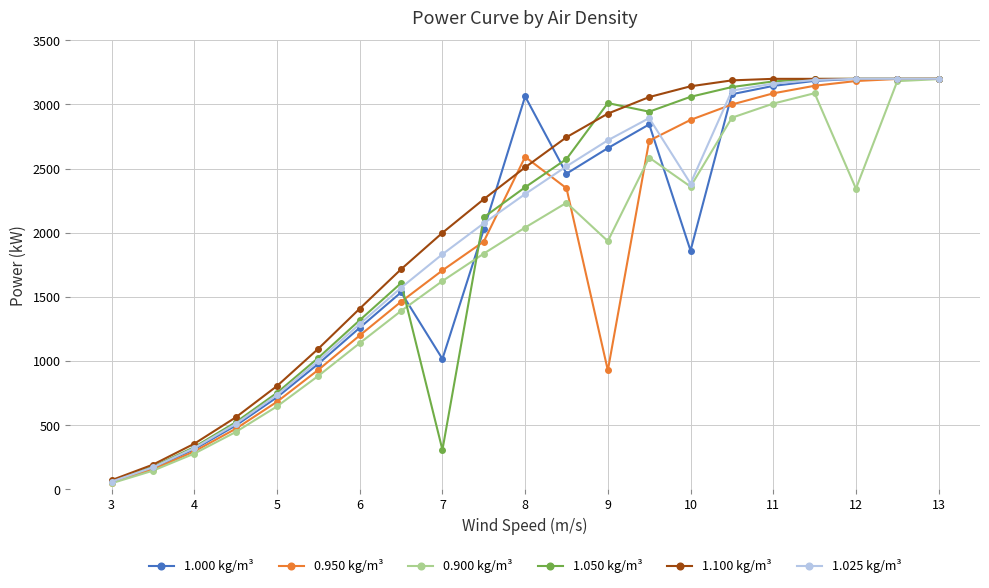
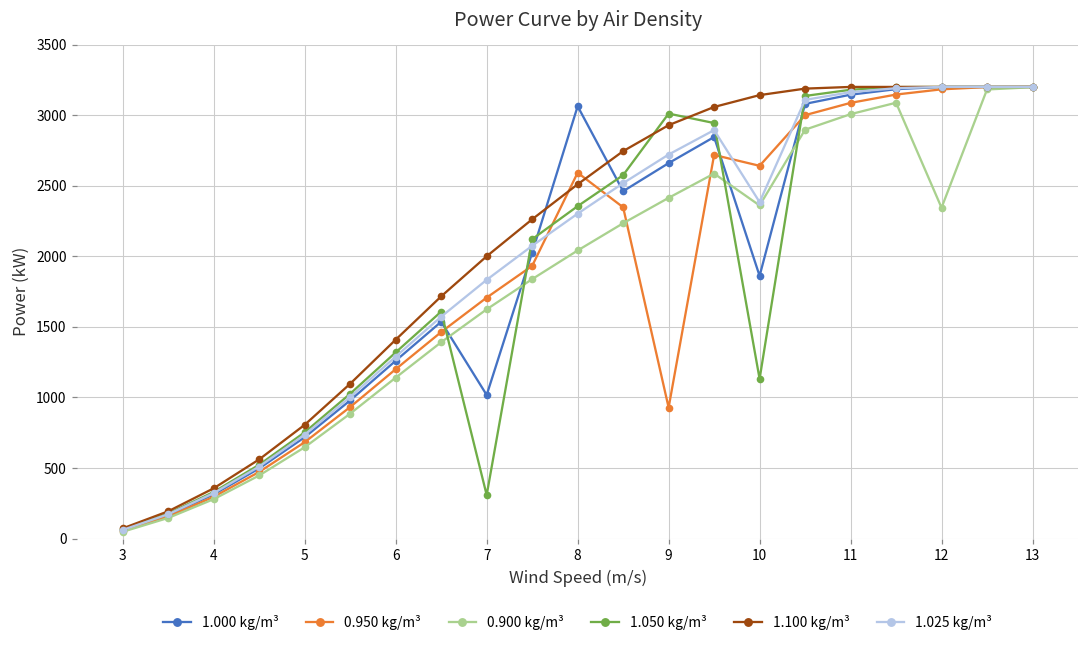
0.900 kg/m³, 9: 1940 -> 2410
0.950 kg/m³, 10: 2880 -> 2640
1.050 kg/m³, 10: 3060 -> 1130
